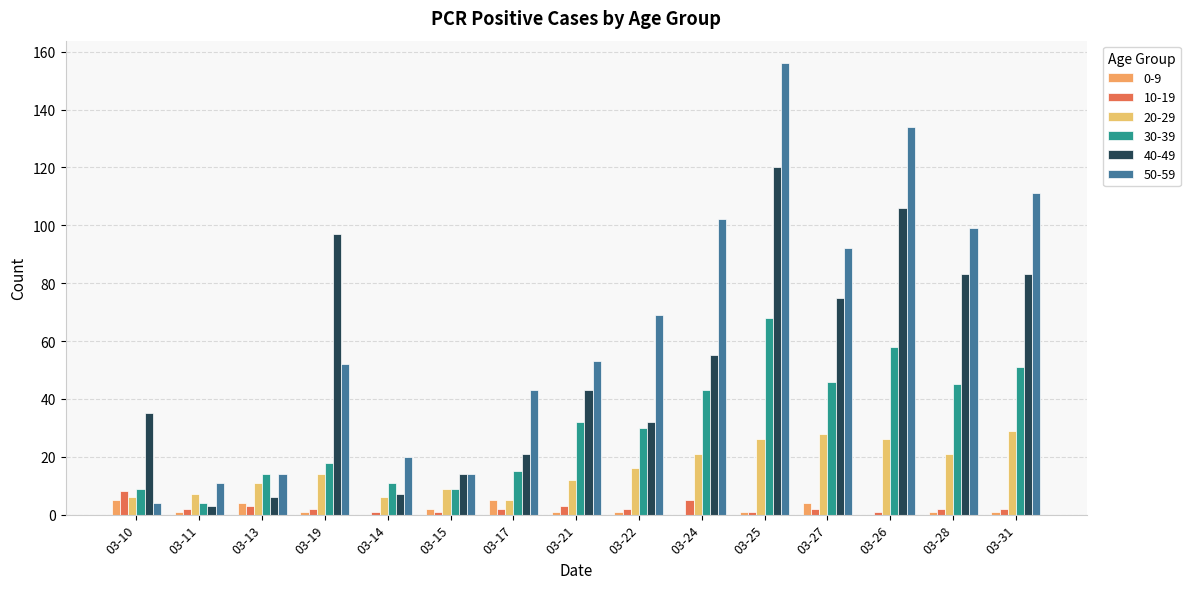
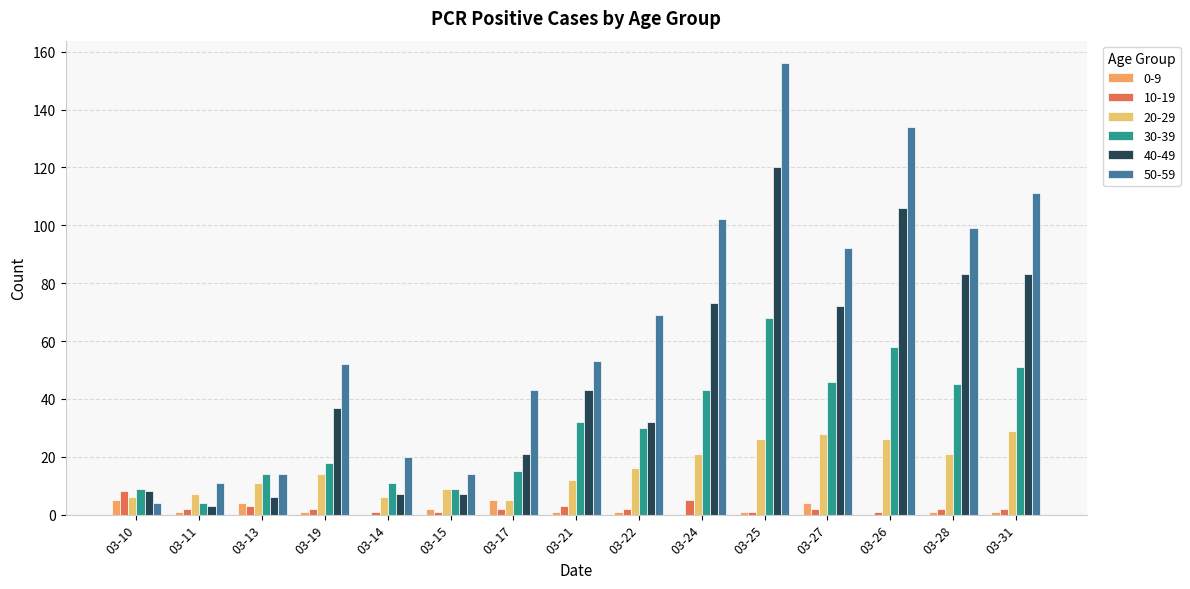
40-49, 03-10: 35 -> 8
40-49, 03-19: 97 -> 37
40-49, 03-15: 14 -> 7
40-49, 03-24: 55 -> 73
40-49, 03-27: 75 -> 72
